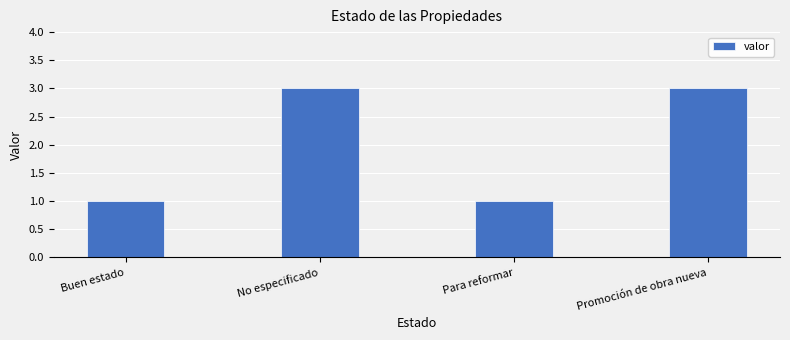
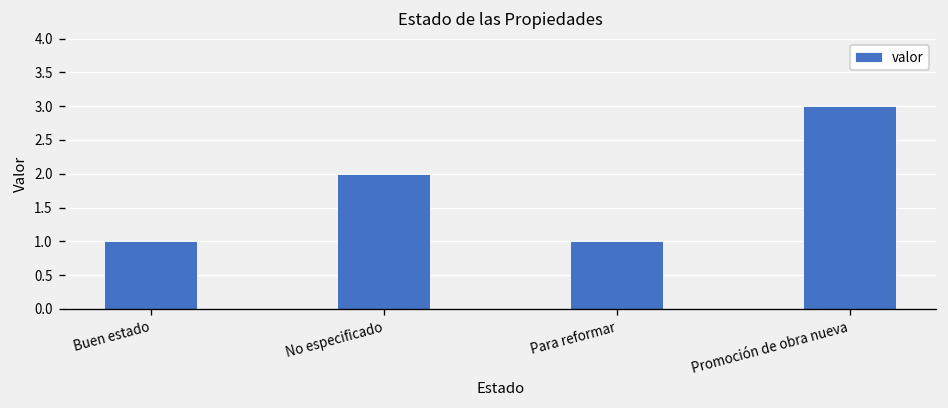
No especificado: 3 -> 2
